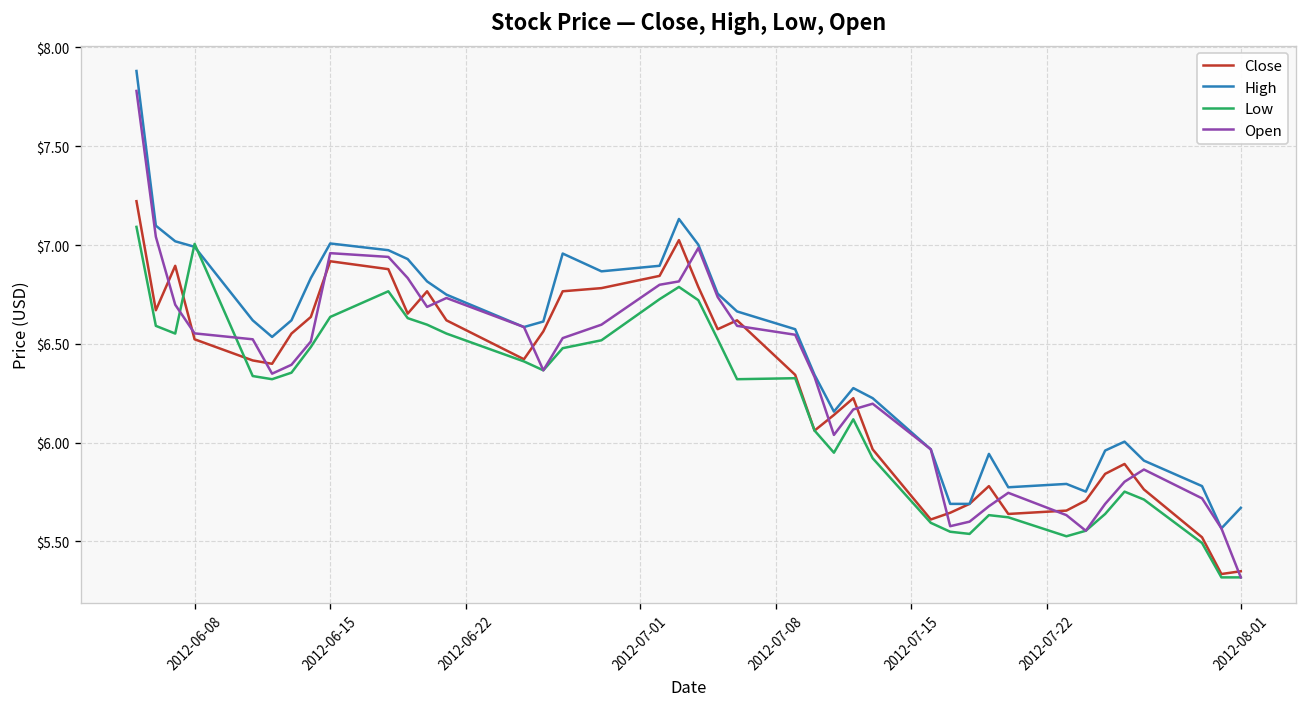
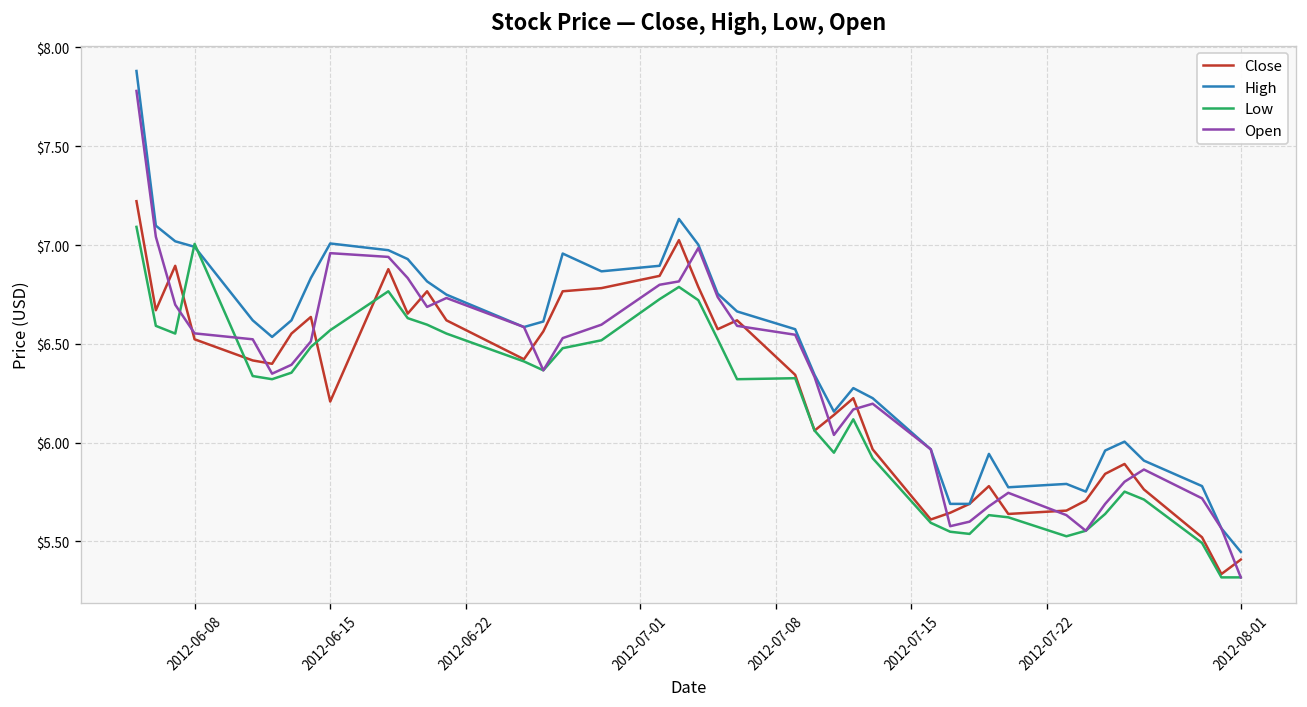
Close, 2012-06-15: $6.92 -> $6.21
Low, 2012-06-15: $6.64 -> $6.57
Close, 2012-08-01: $5.35 -> $5.41
High, 2012-08-01: $5.67 -> $5.45
